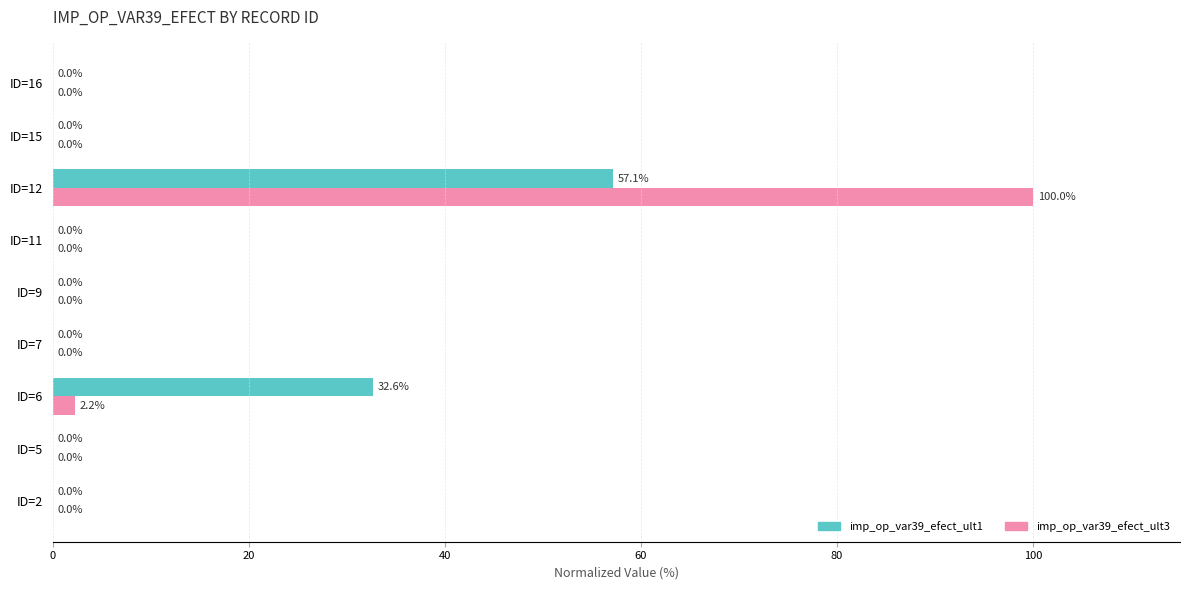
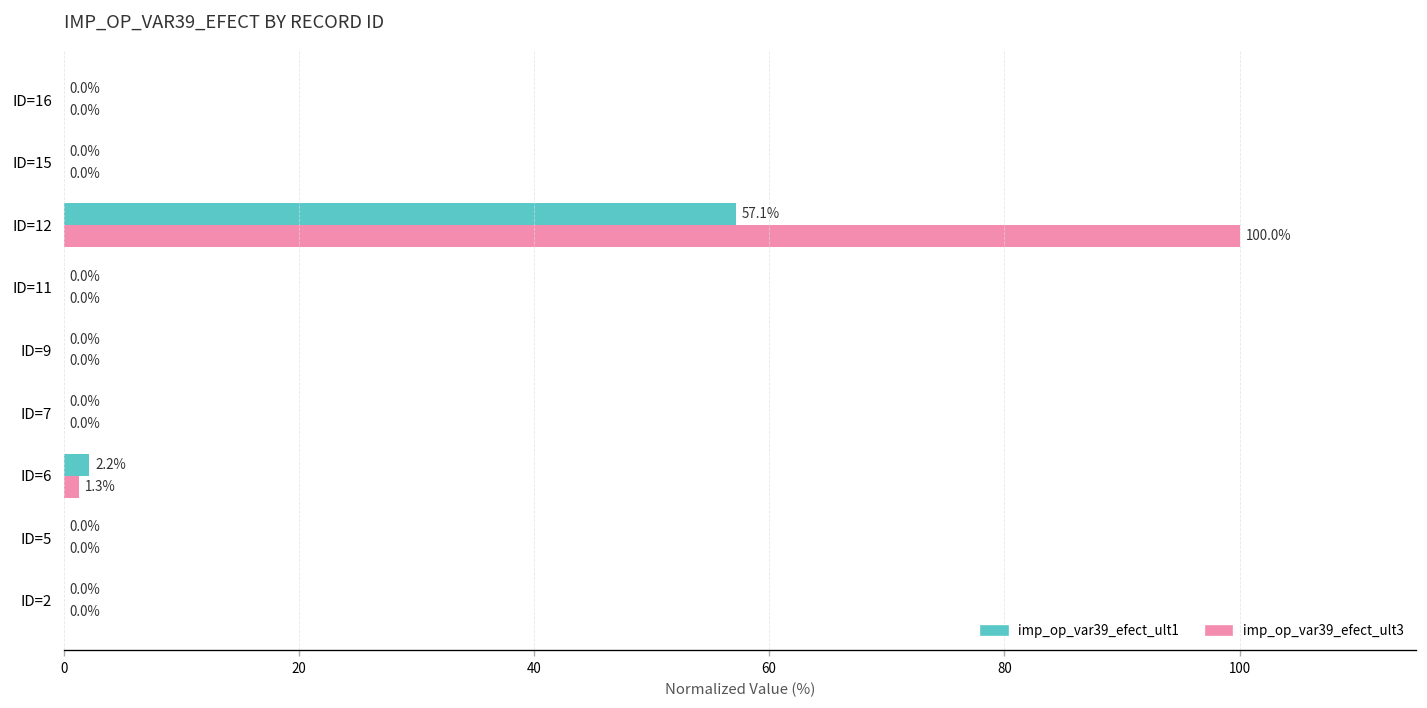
imp_op_var39_efect_ult1, ID=6: 32.6% -> 2.2%
imp_op_var39_efect_ult3, ID=6: 2.2% -> 1.3%
